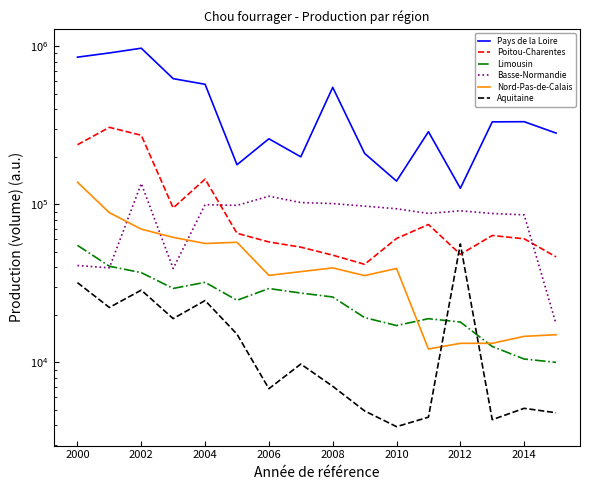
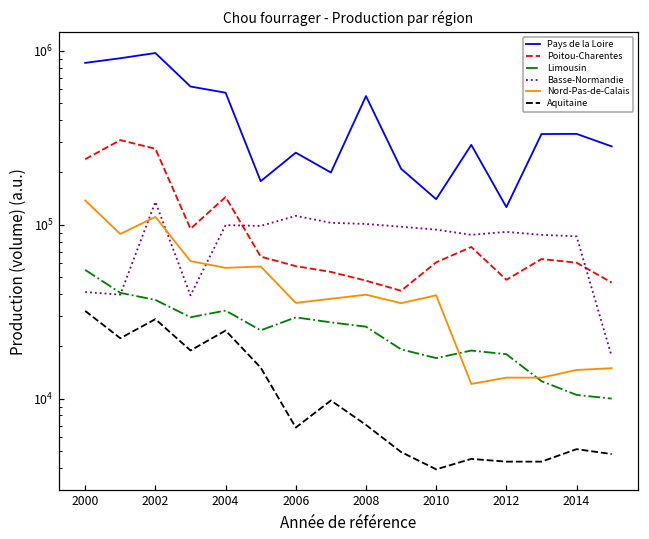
Nord-Pas-de-Calais, 2002: 70000 -> 110000
Aquitaine, 2012: 56000 -> 4300
